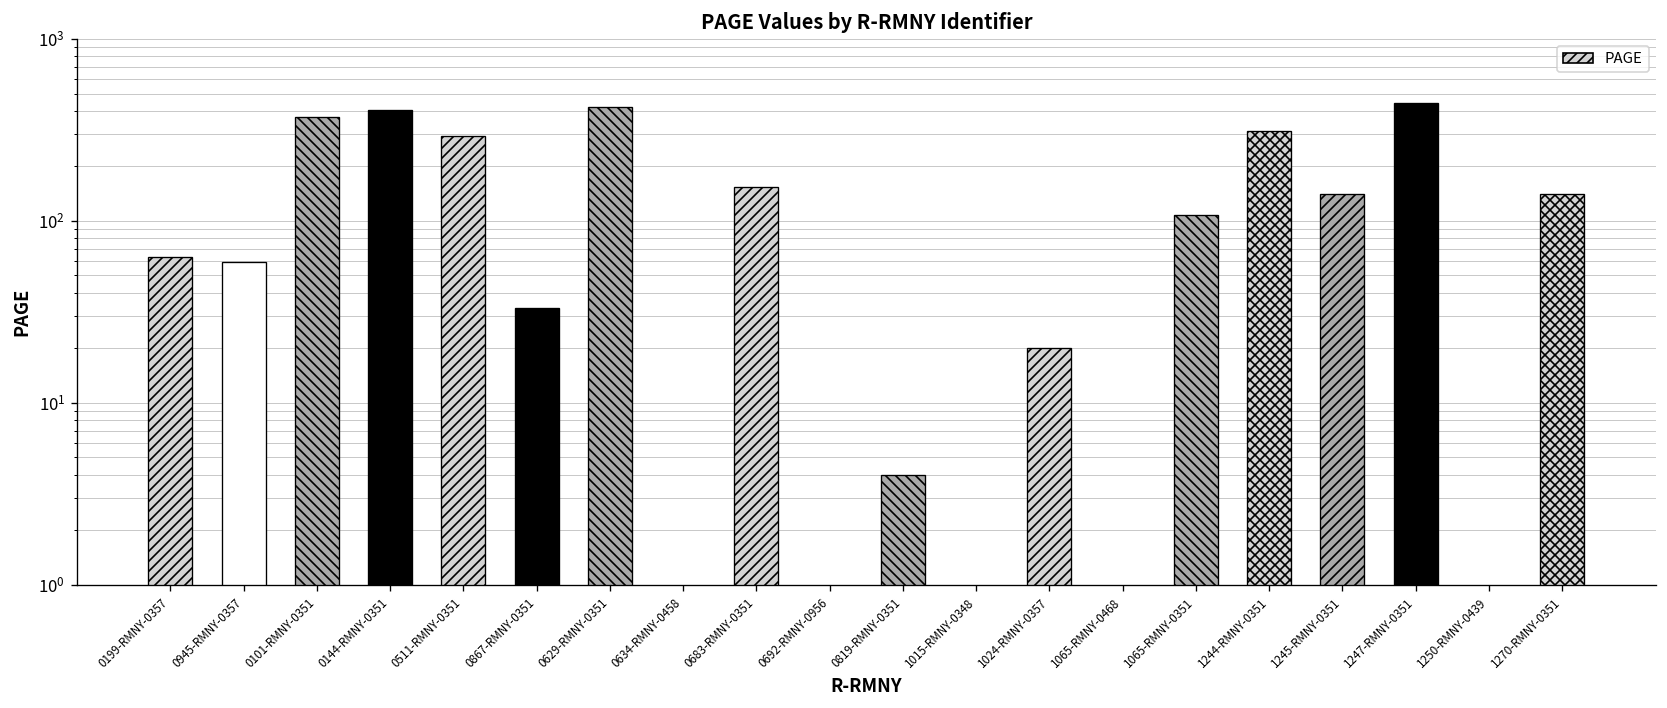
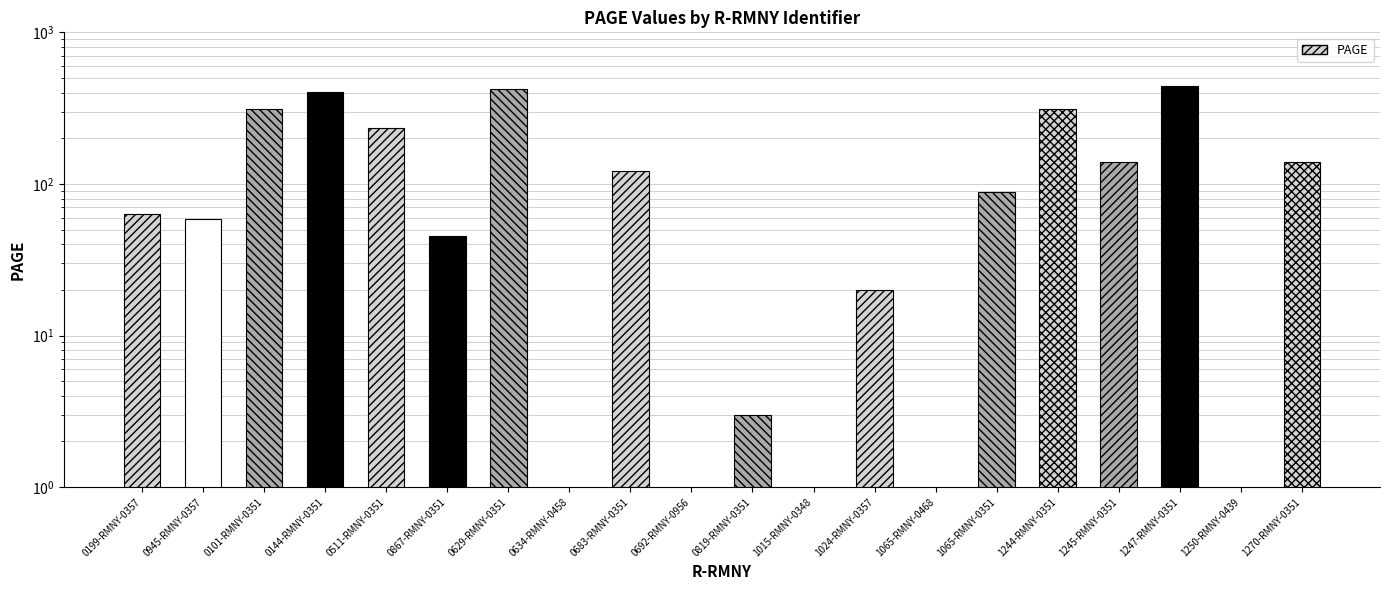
0101-RMNY-0351: 370 -> 310
0511-RMNY-0351: 290 -> 230
0867-RMNY-0351: 33 -> 45
0683-RMNY-0351: 150 -> 120
0819-RMNY-0351: 4 -> 3
1065-RMNY-0351: 110 -> 90
